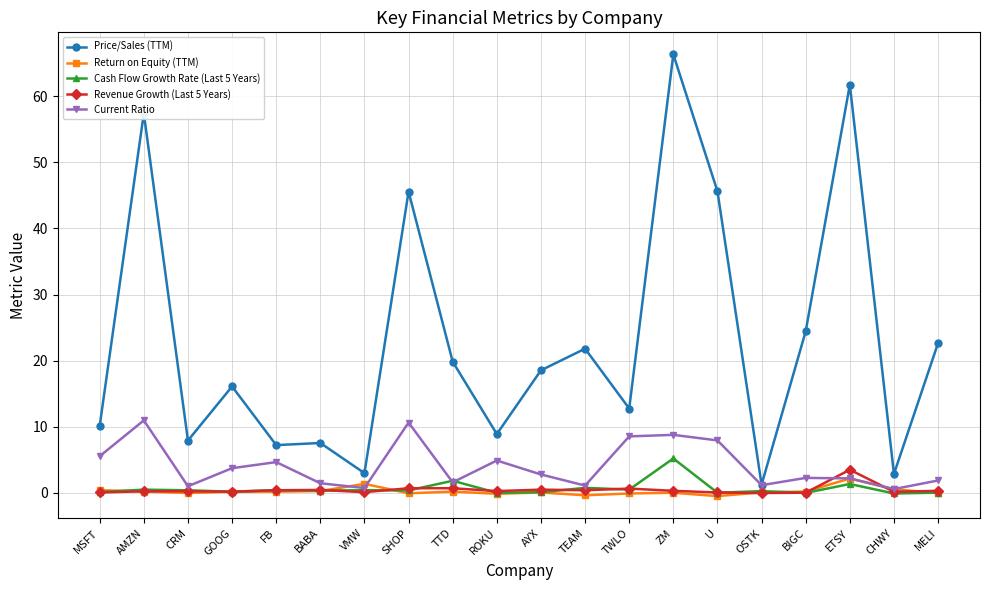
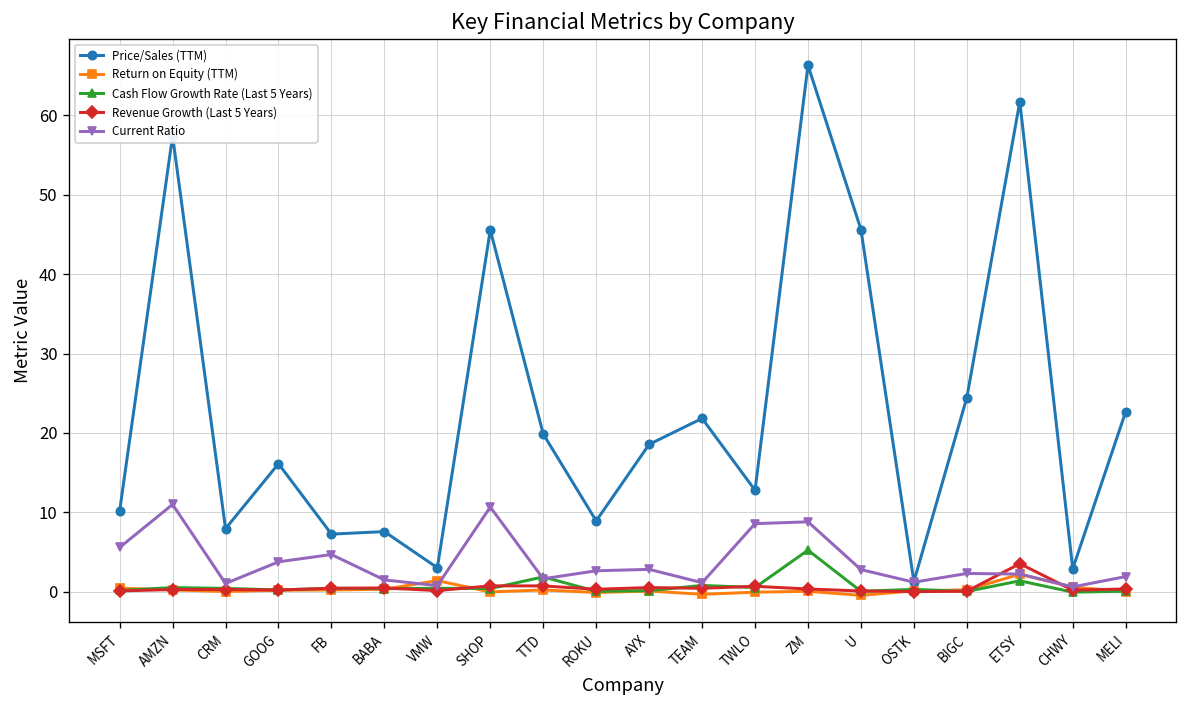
Current Ratio, ROKU: 5 -> 3
Current Ratio, U: 8 -> 3
